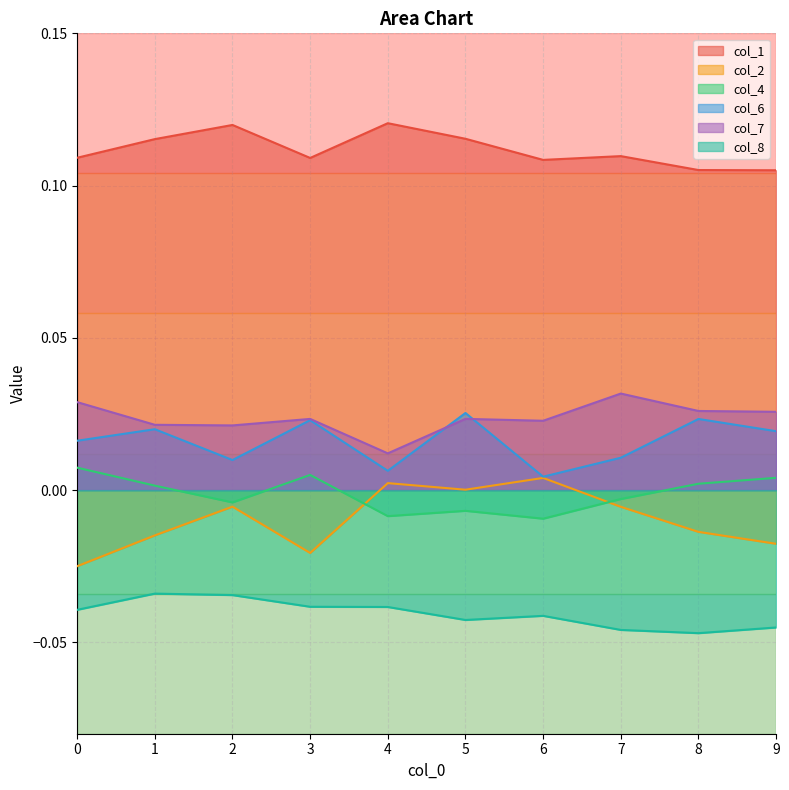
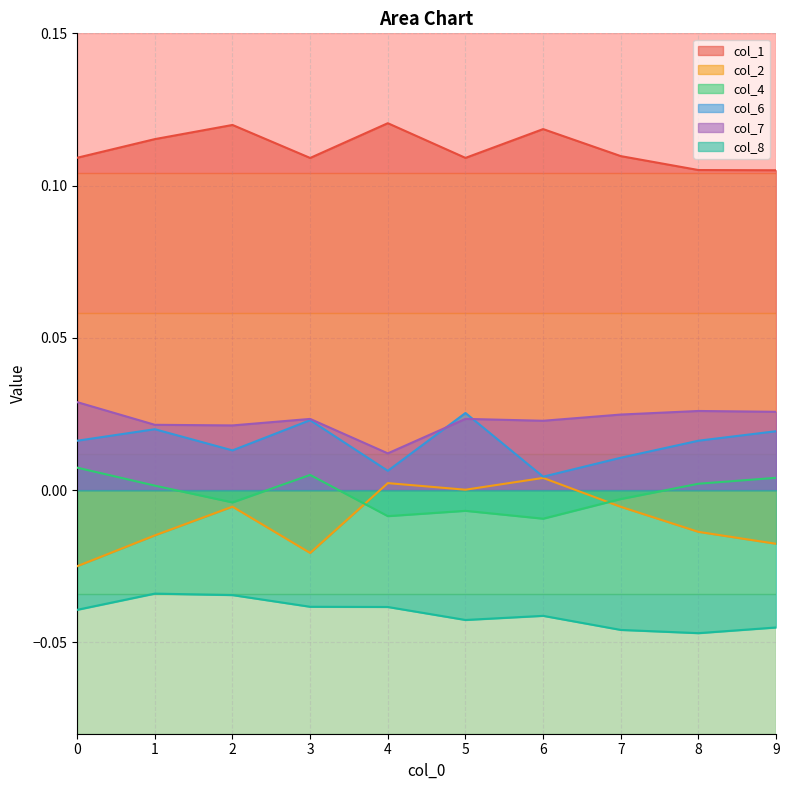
col_6, 2: 0.010 -> 0.013
col_1, 5: 0.115 -> 0.109
col_1, 6: 0.108 -> 0.119
col_7, 7: 0.032 -> 0.025
col_6, 8: 0.023 -> 0.016
